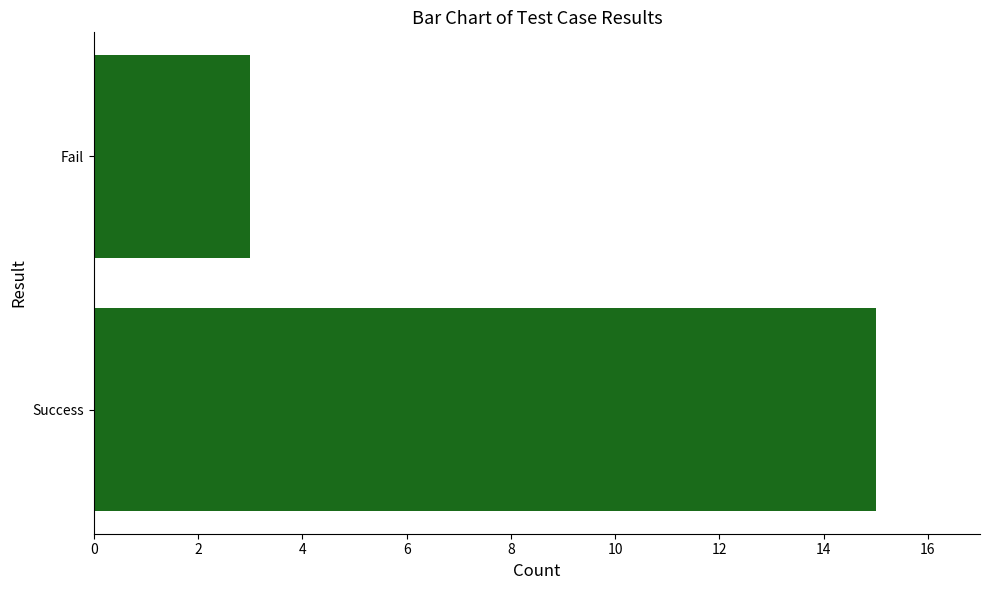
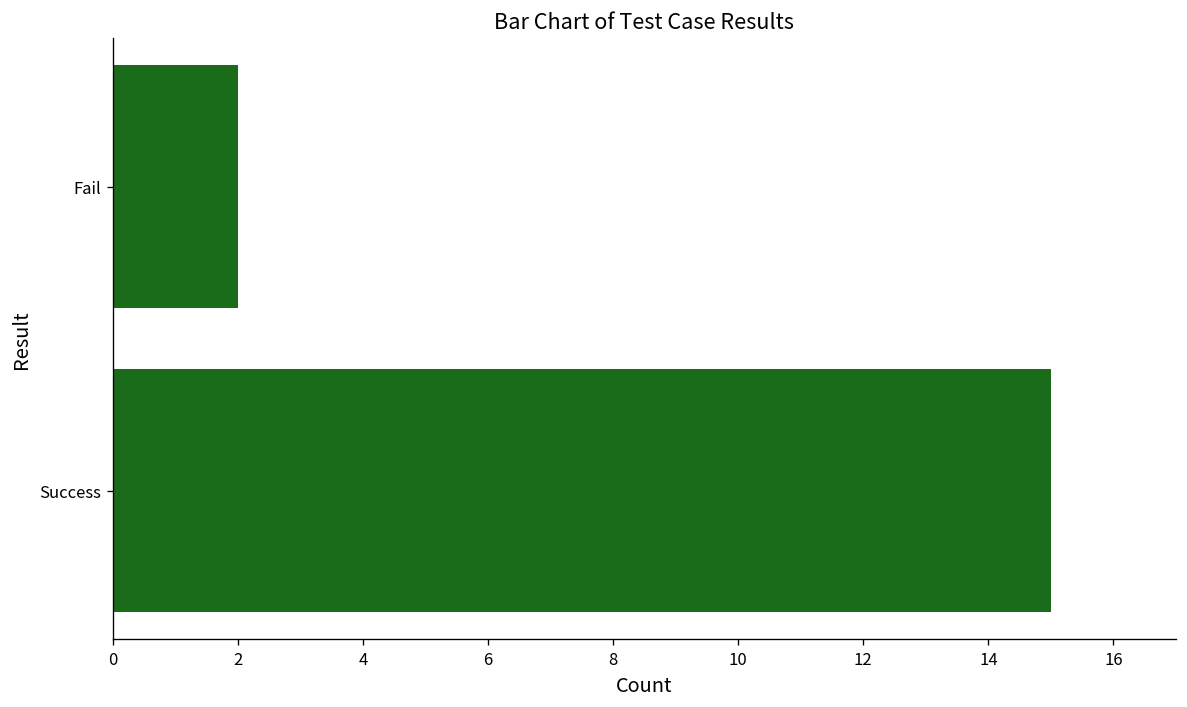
Fail: 3 -> 2
